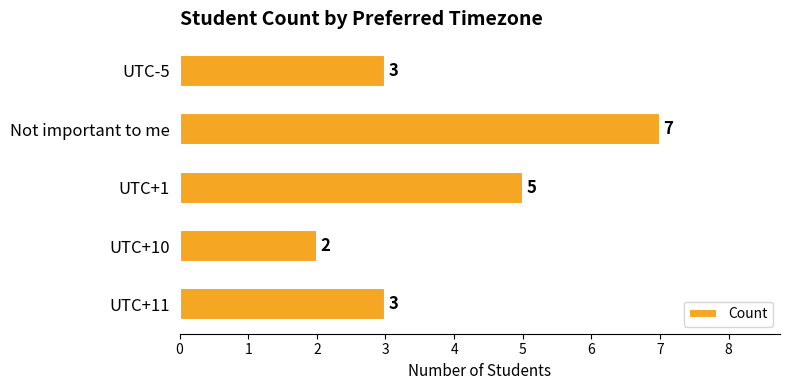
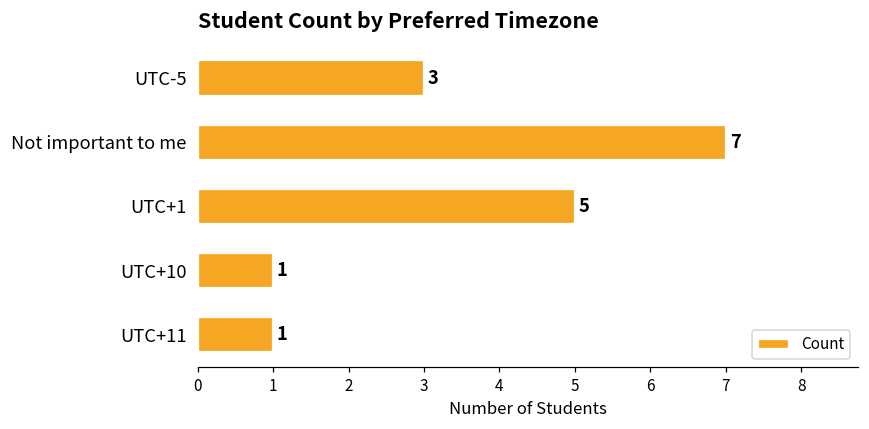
UTC+10: 2 -> 1
UTC+11: 3 -> 1
